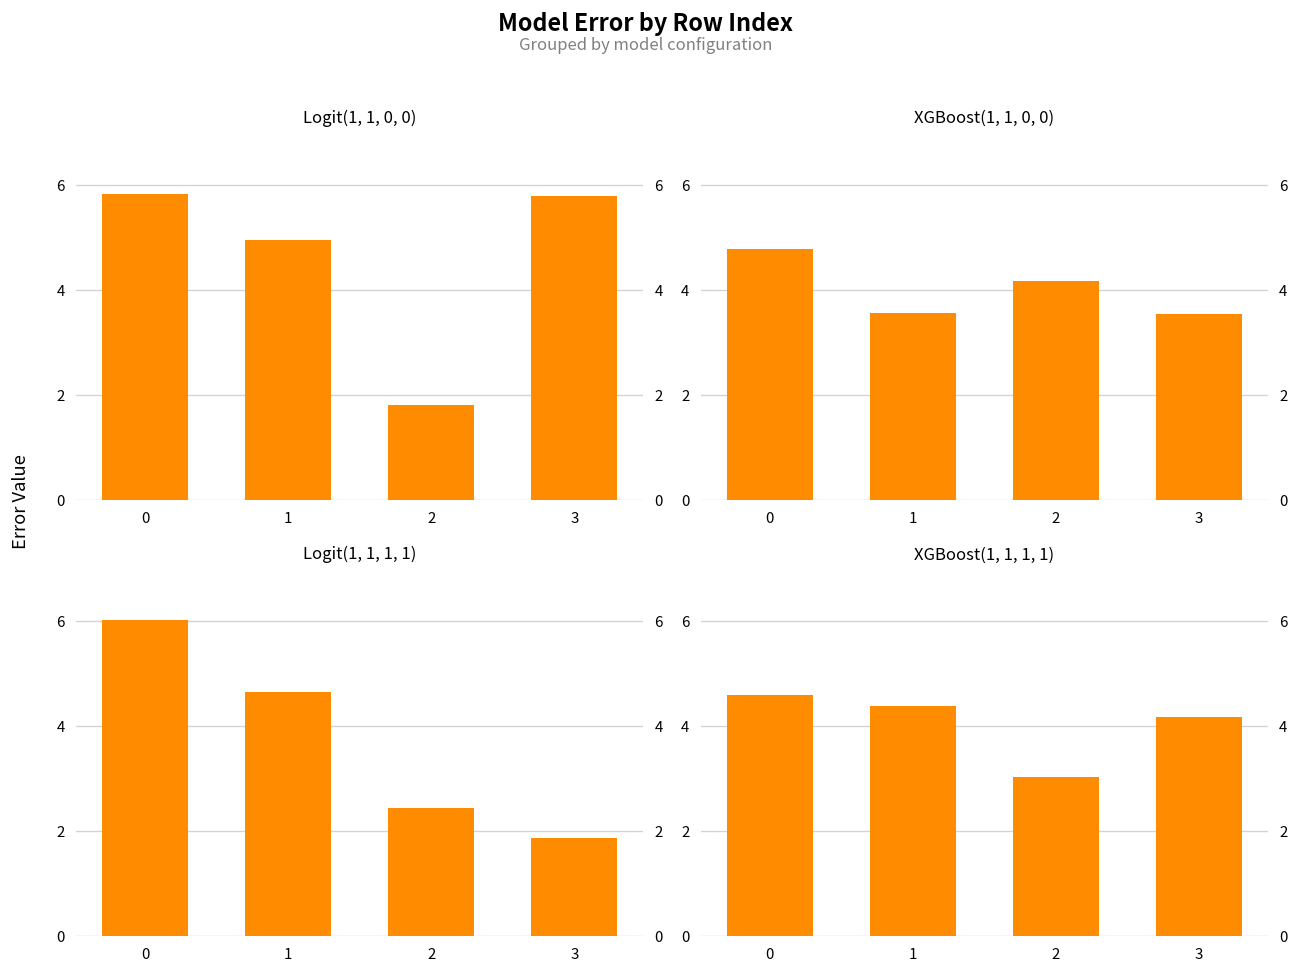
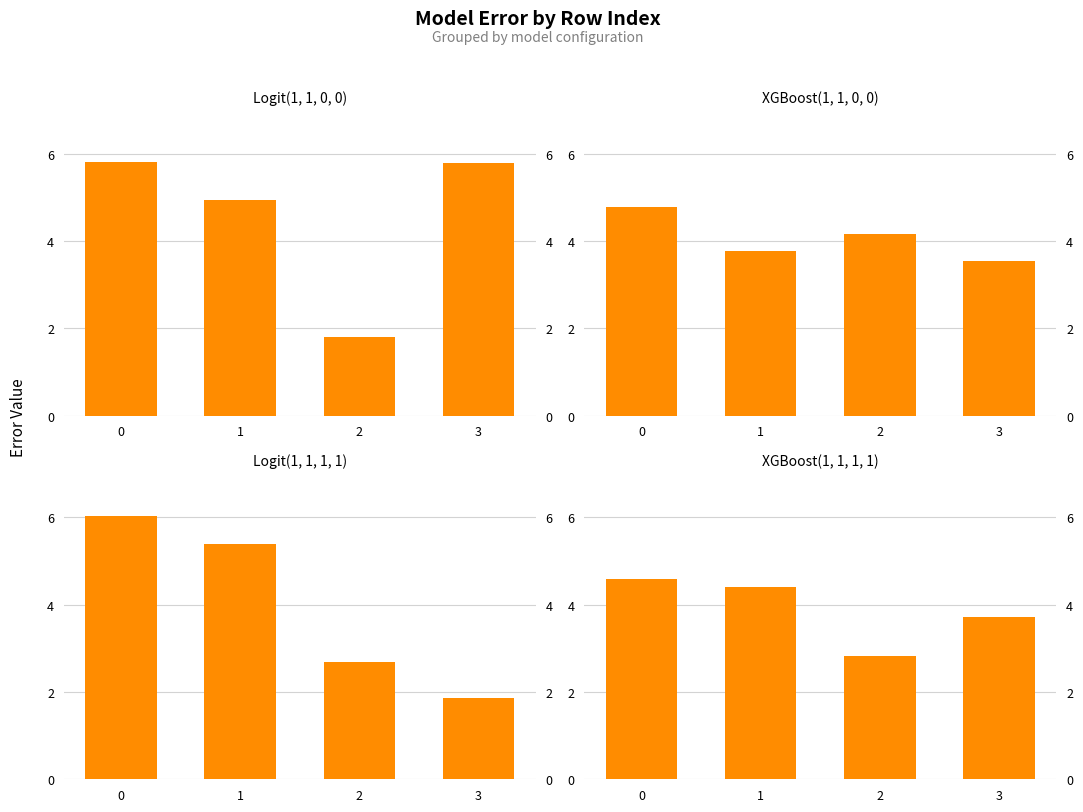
XGBoost(1, 1, 0, 0), 1: 3.6 -> 3.8
Logit(1, 1, 1, 1), 1: 4.7 -> 5.4
Logit(1, 1, 1, 1), 2: 2.4 -> 2.7
XGBoost(1, 1, 1, 1), 2: 3.0 -> 2.8
XGBoost(1, 1, 1, 1), 3: 4.2 -> 3.7
